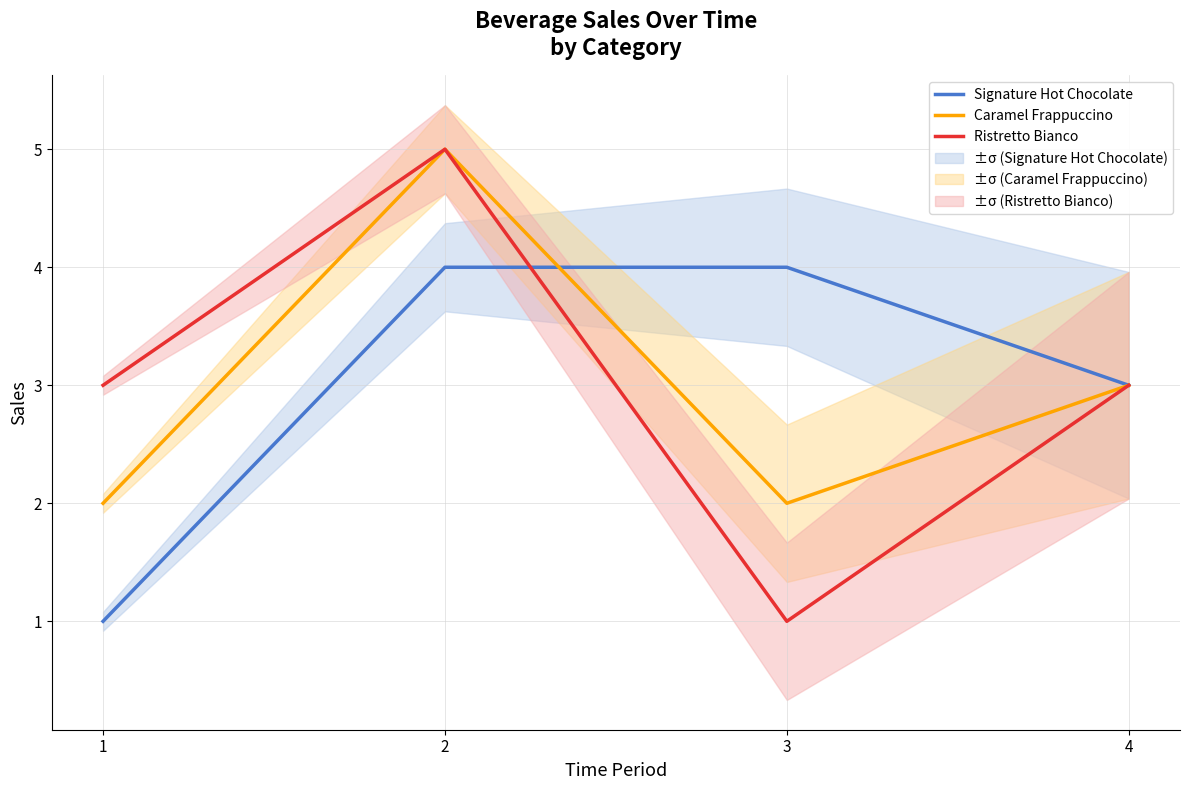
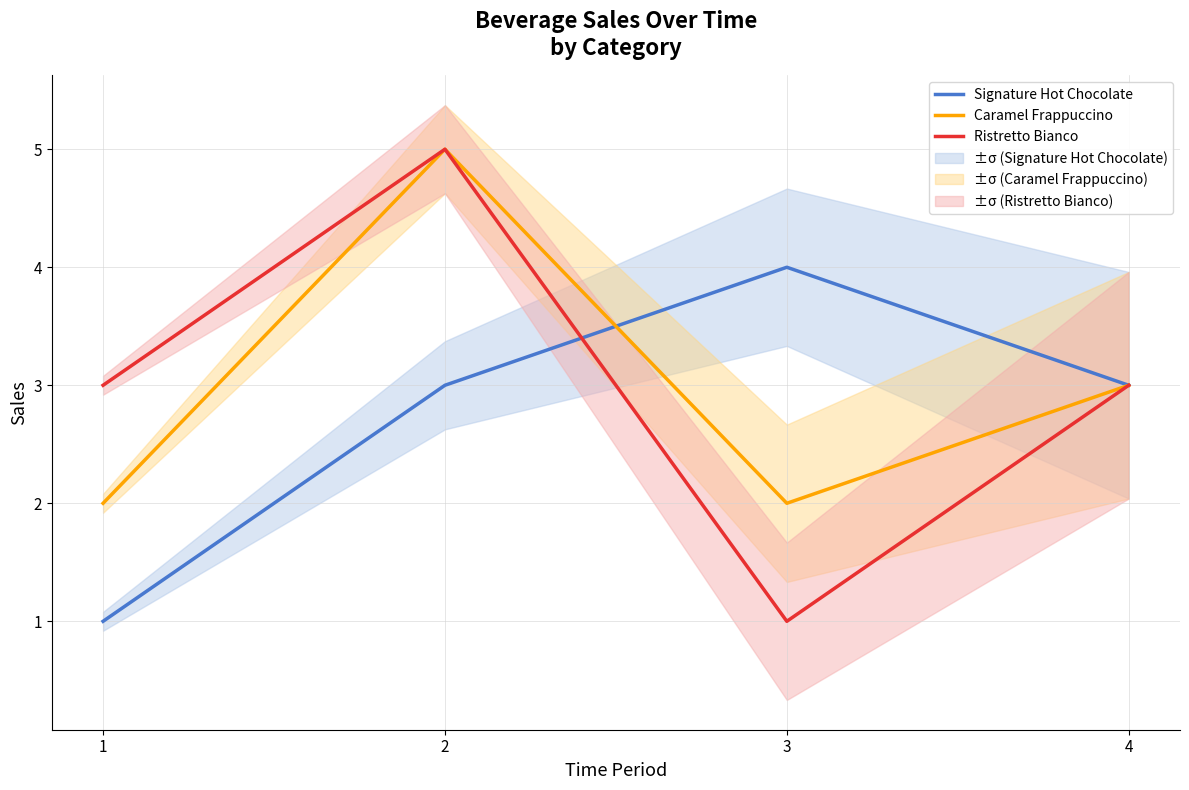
Signature Hot Chocolate, 2: 4 -> 3
